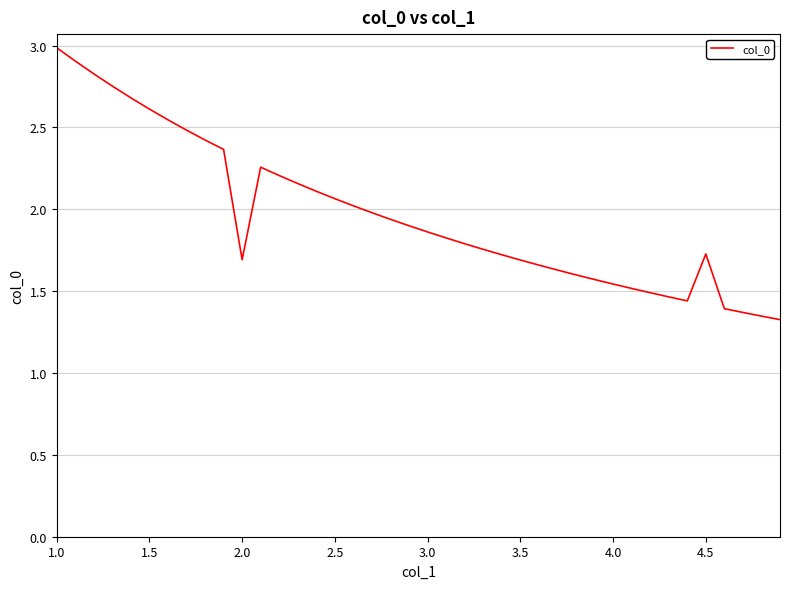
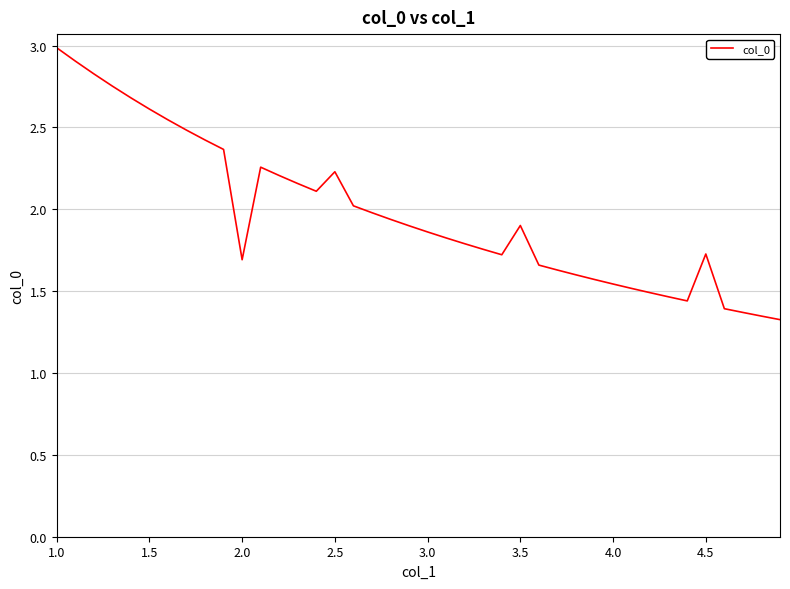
2.5: 2.06 -> 2.23
3.5: 1.69 -> 1.90
